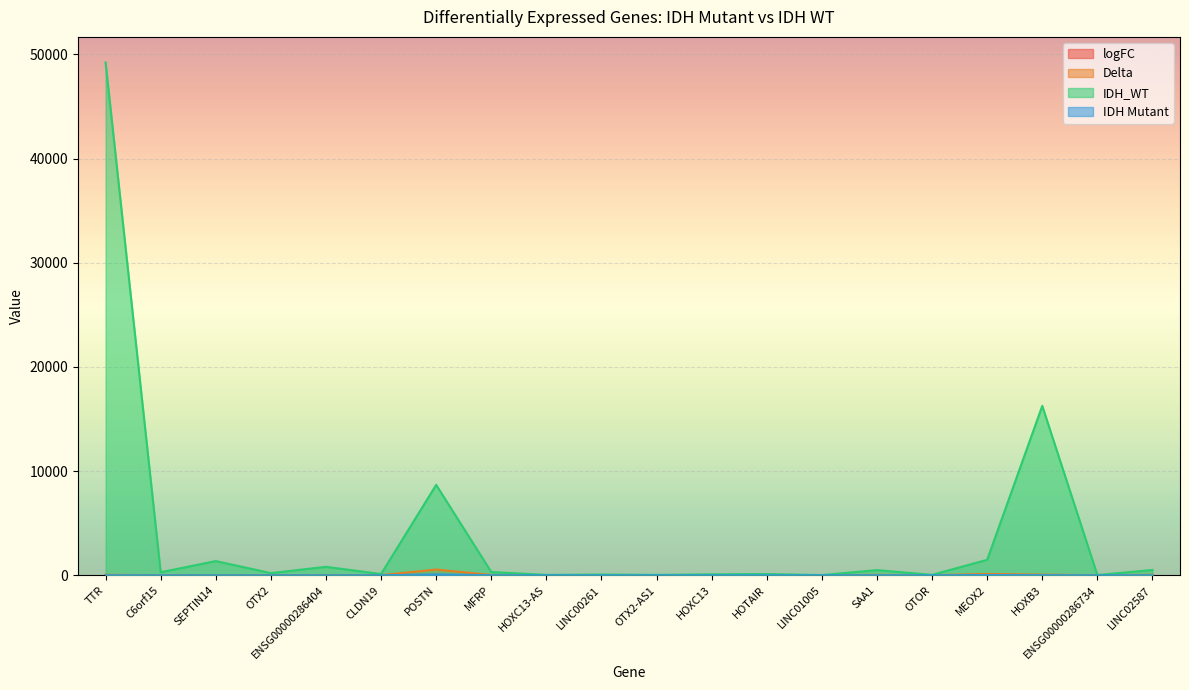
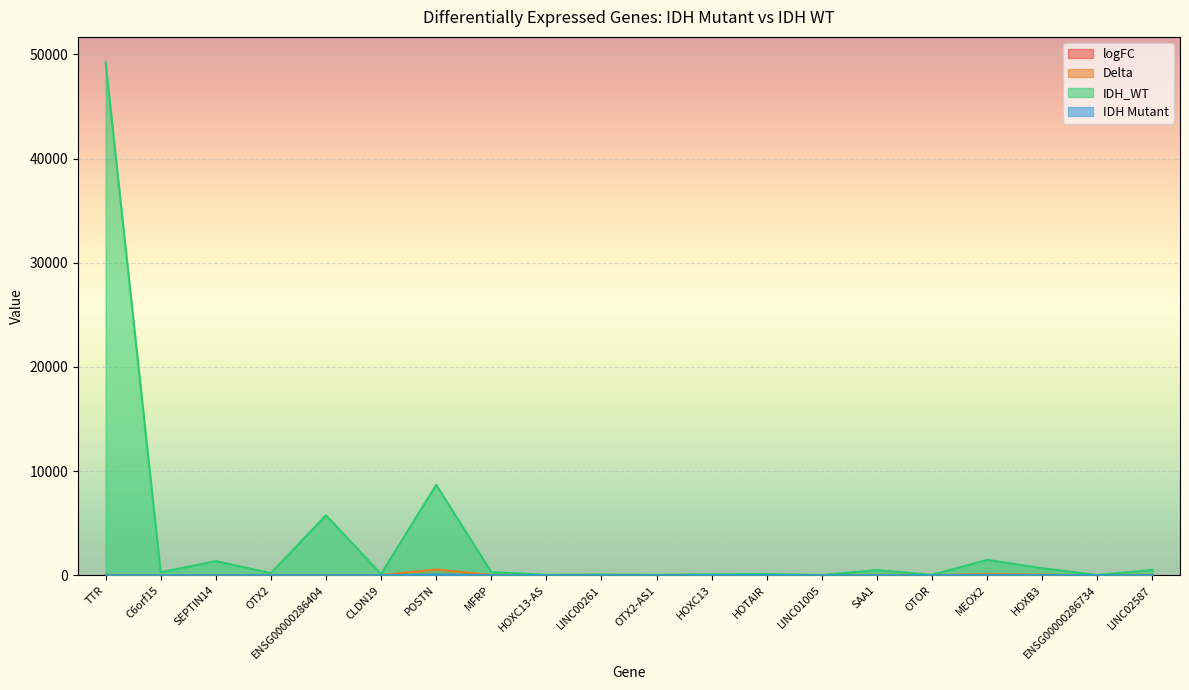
IDH_WT, ENSG00000286404: 800 -> 5800
IDH_WT, HOXB3: 16300 -> 700
